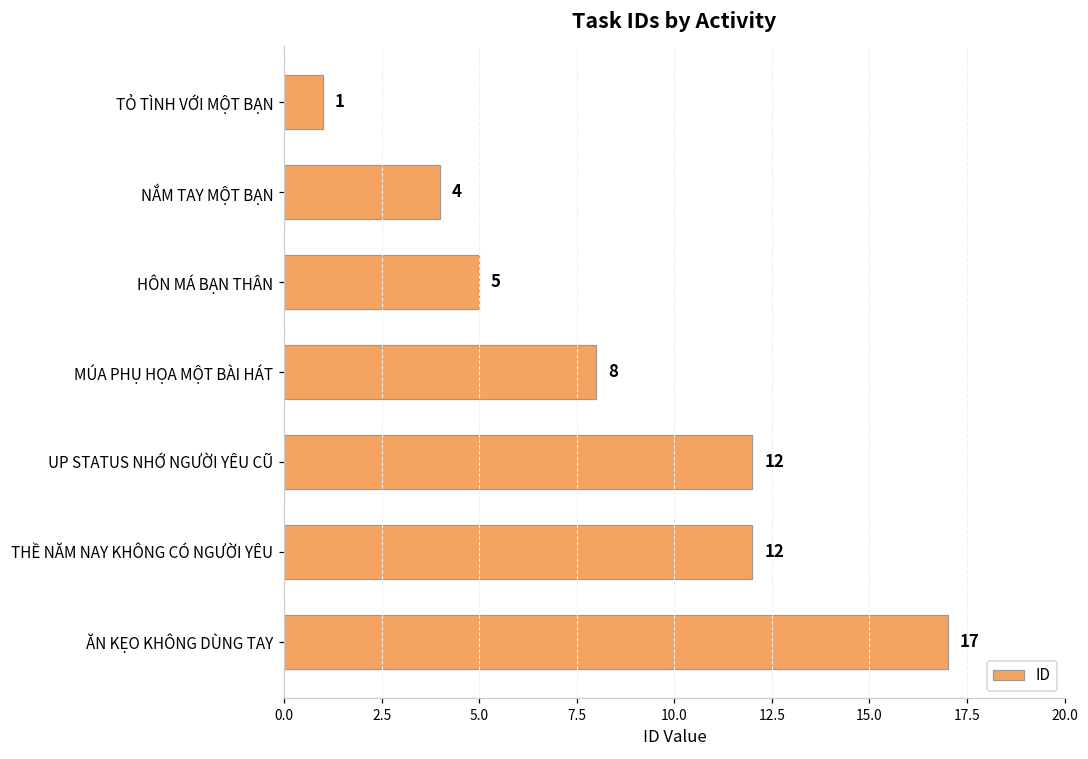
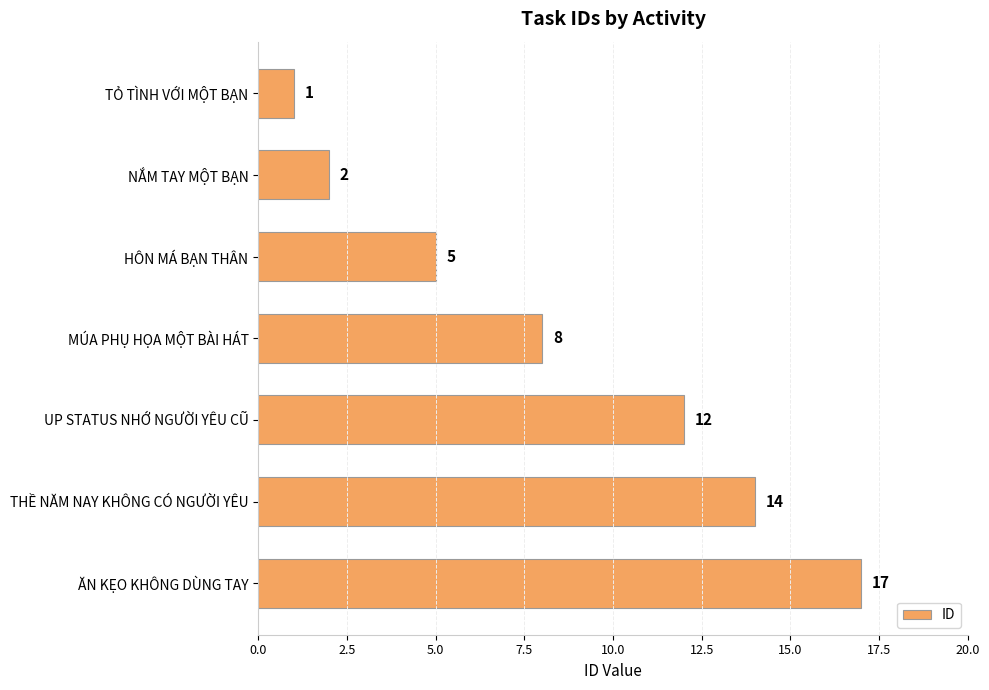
NẮM TAY MỘT BẠN: 4 -> 2
THỀ NĂM NAY KHÔNG CÓ NGƯỜI YÊU: 12 -> 14
